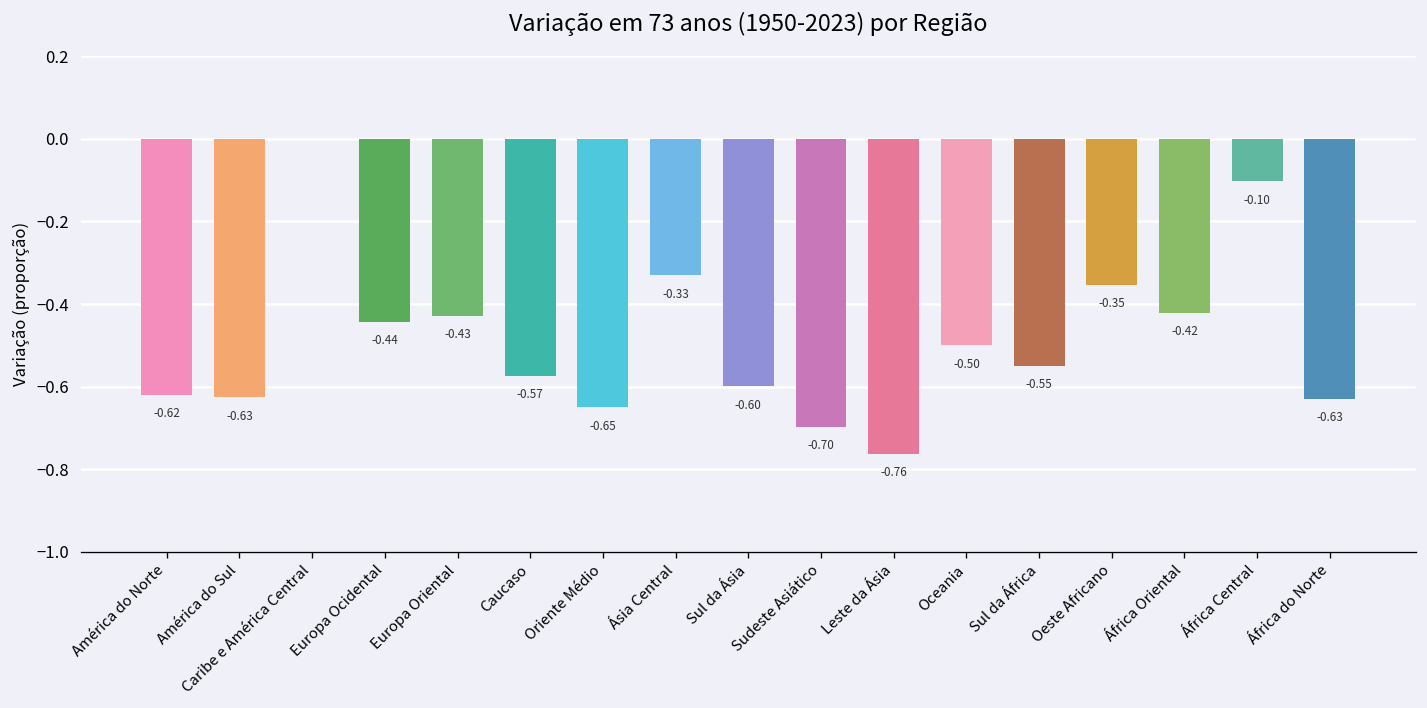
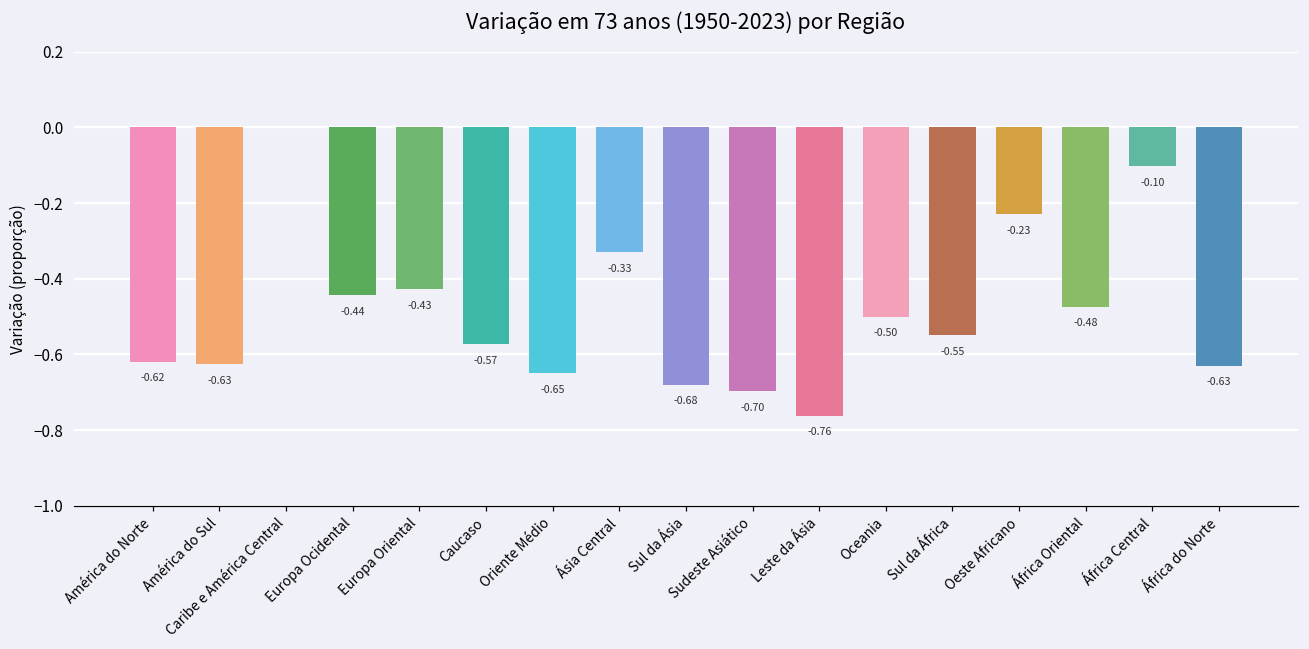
Sul da Ásia: -0.60 -> -0.68
Oeste Africano: -0.35 -> -0.23
África Oriental: -0.42 -> -0.48
